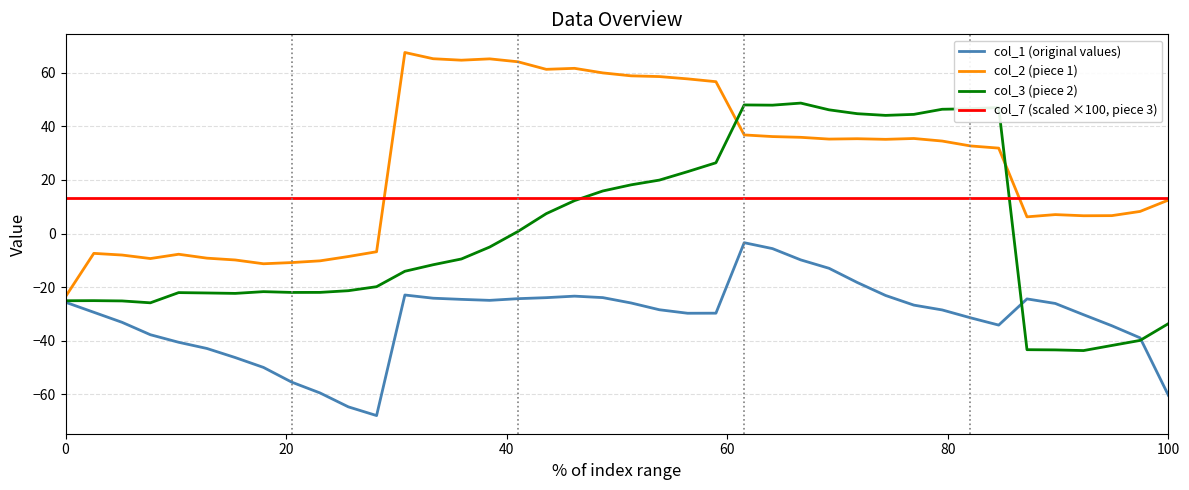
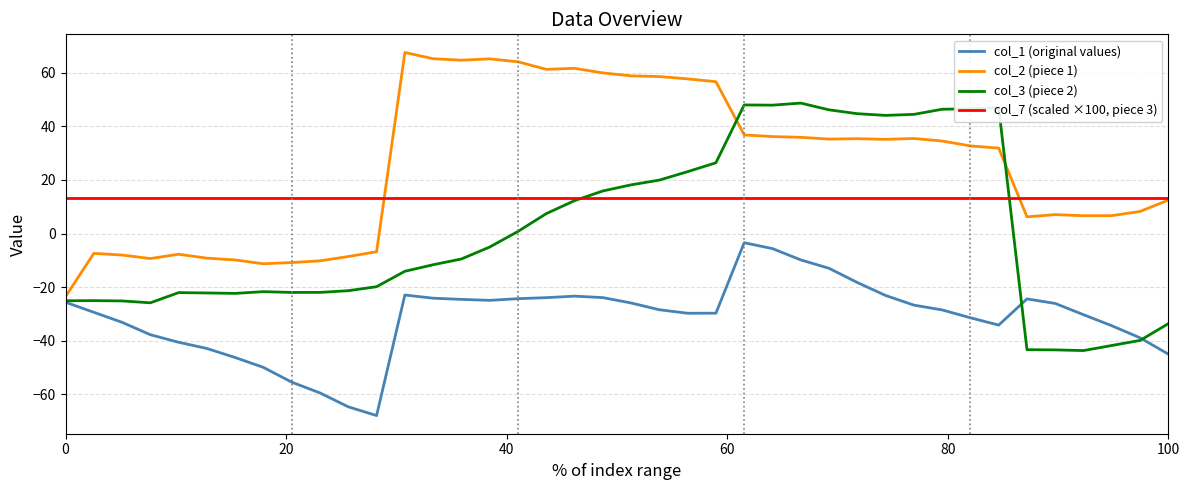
col_1 (original values), 100: -60 -> -45
